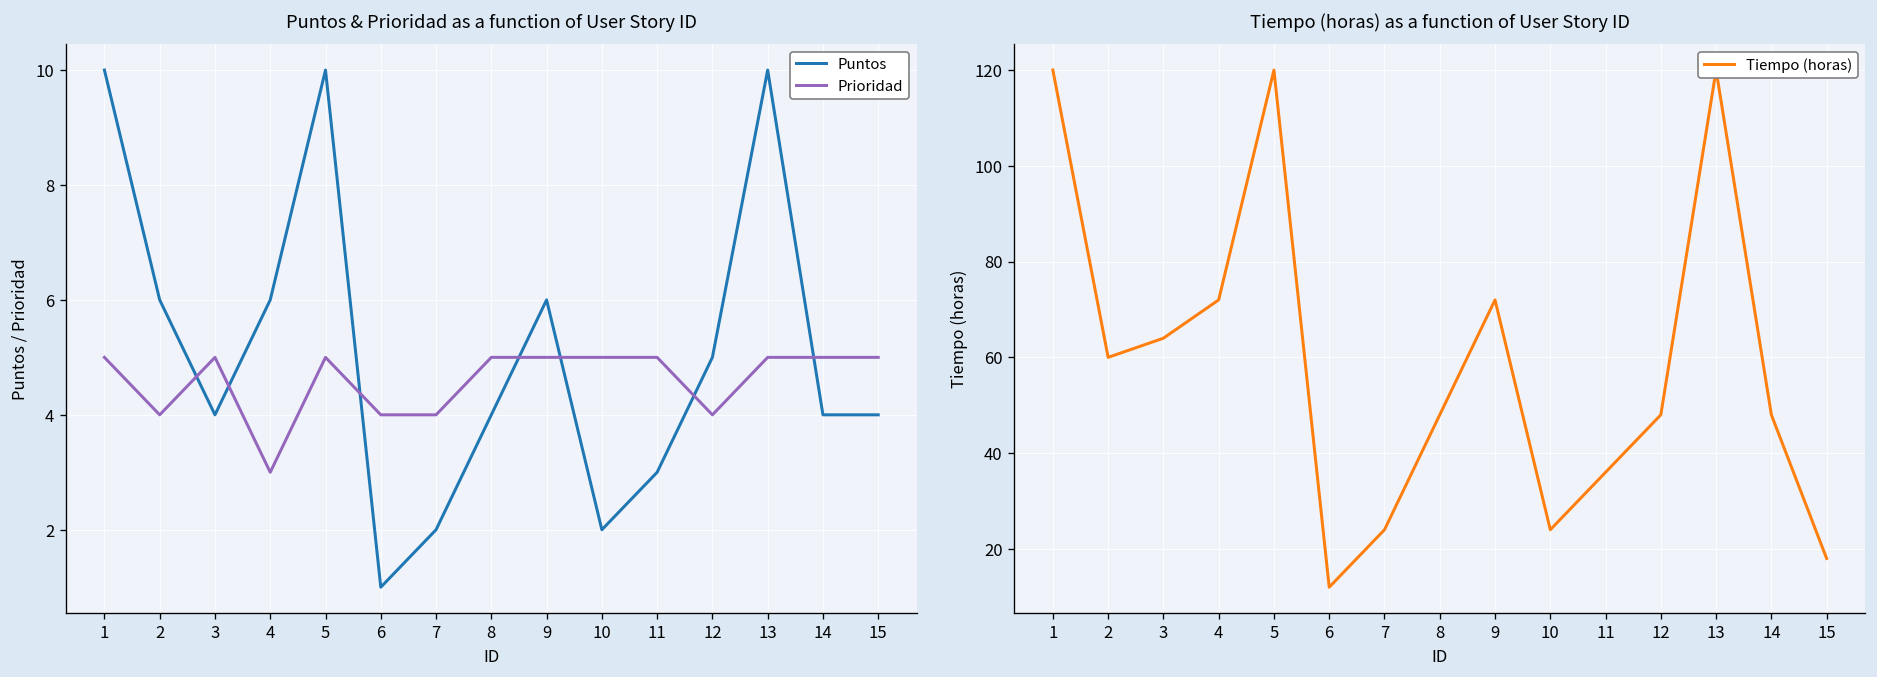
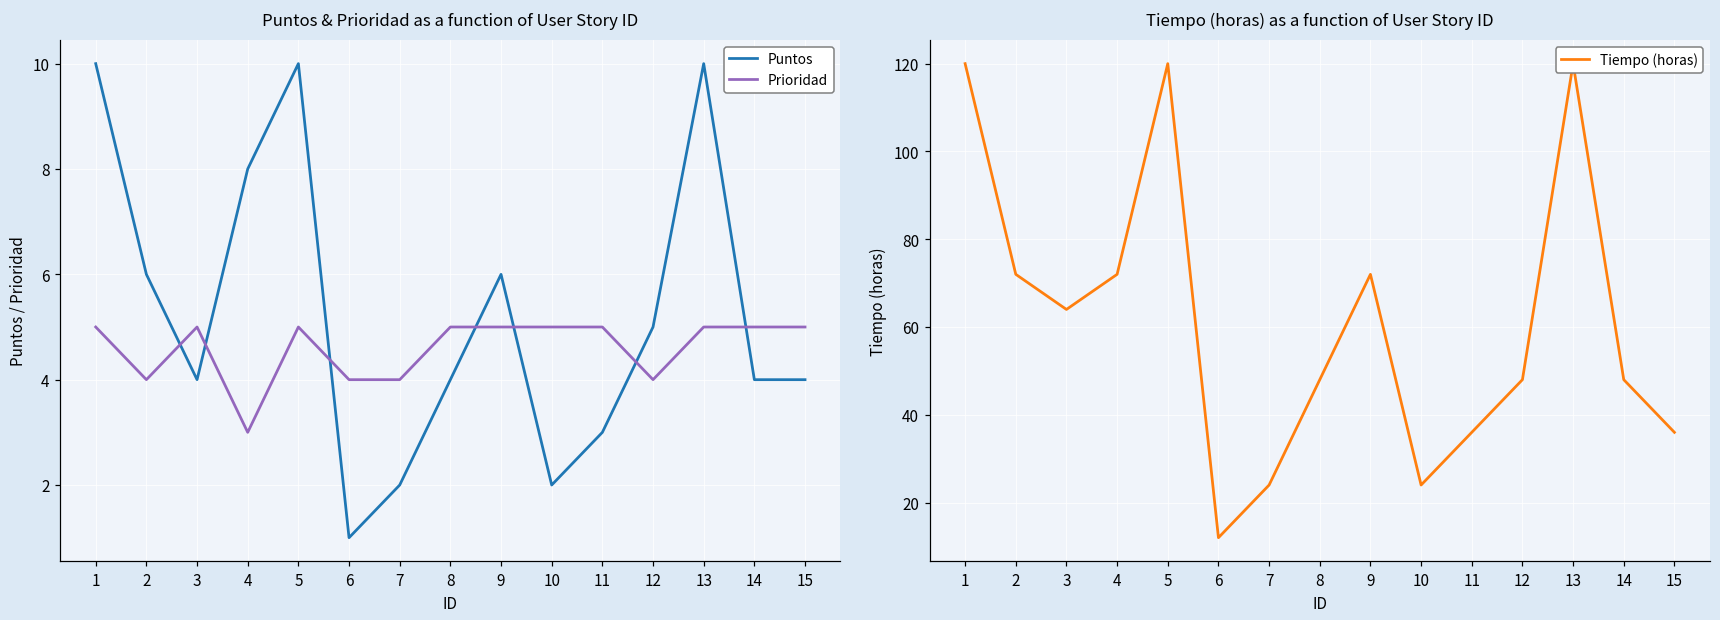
Puntos & Prioridad as a function of User Story ID, Puntos, 4: 6 -> 8
Tiempo (horas) as a function of User Story ID, 2: 60 -> 72
Tiempo (horas) as a function of User Story ID, 15: 18 -> 36
